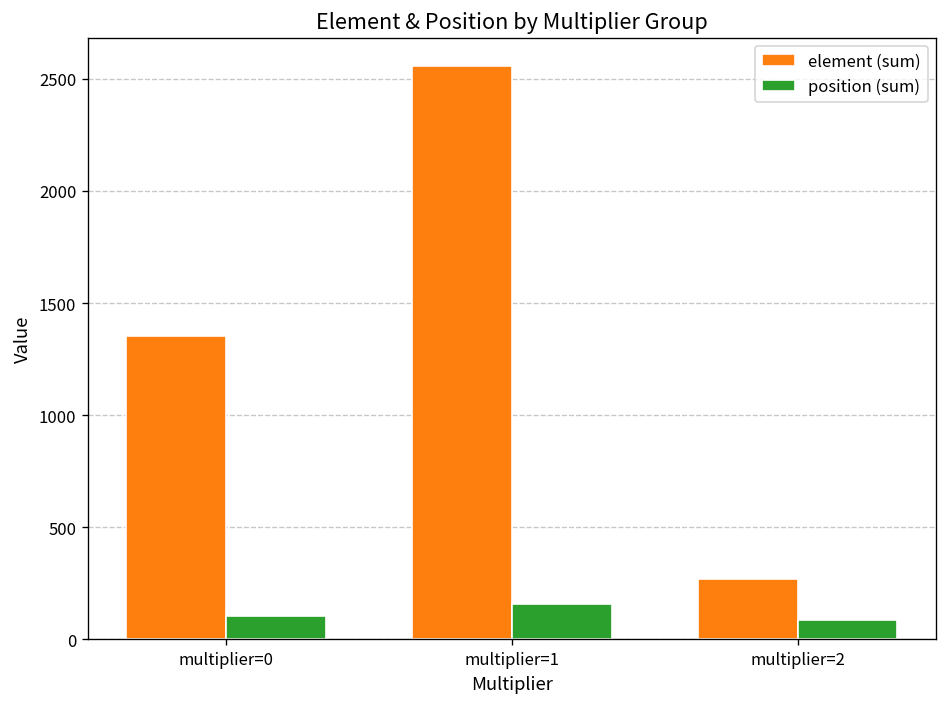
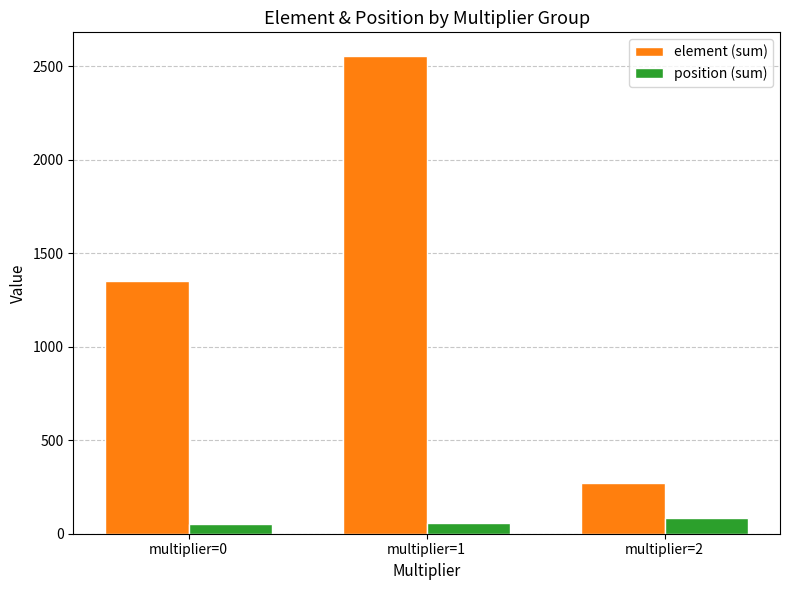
position (sum), multiplier=0: 110 -> 50
position (sum), multiplier=1: 160 -> 60
